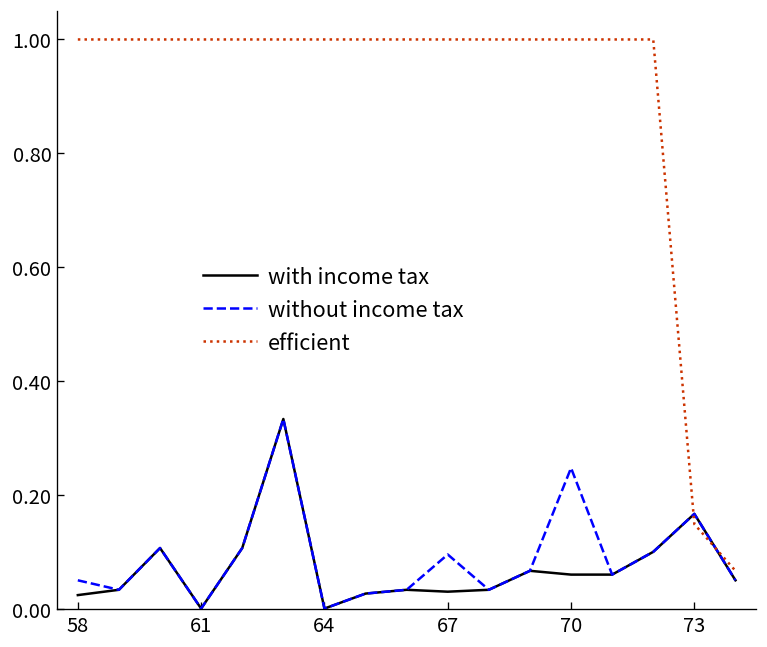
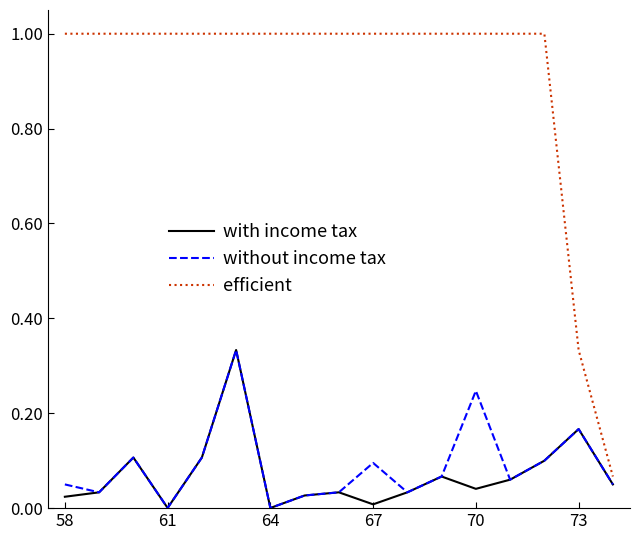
with income tax, 67: 0.03 -> 0.01
with income tax, 70: 0.06 -> 0.04
efficient, 73: 0.15 -> 0.33
